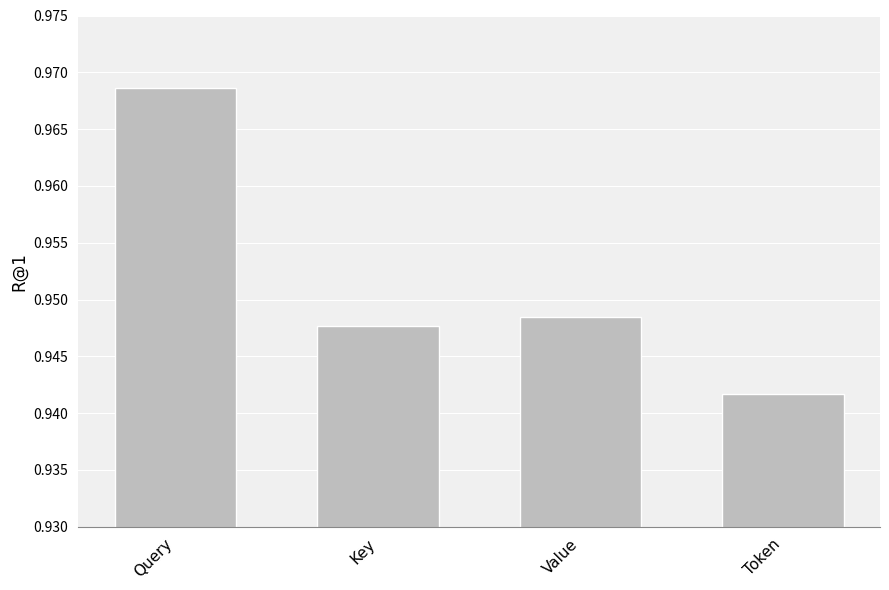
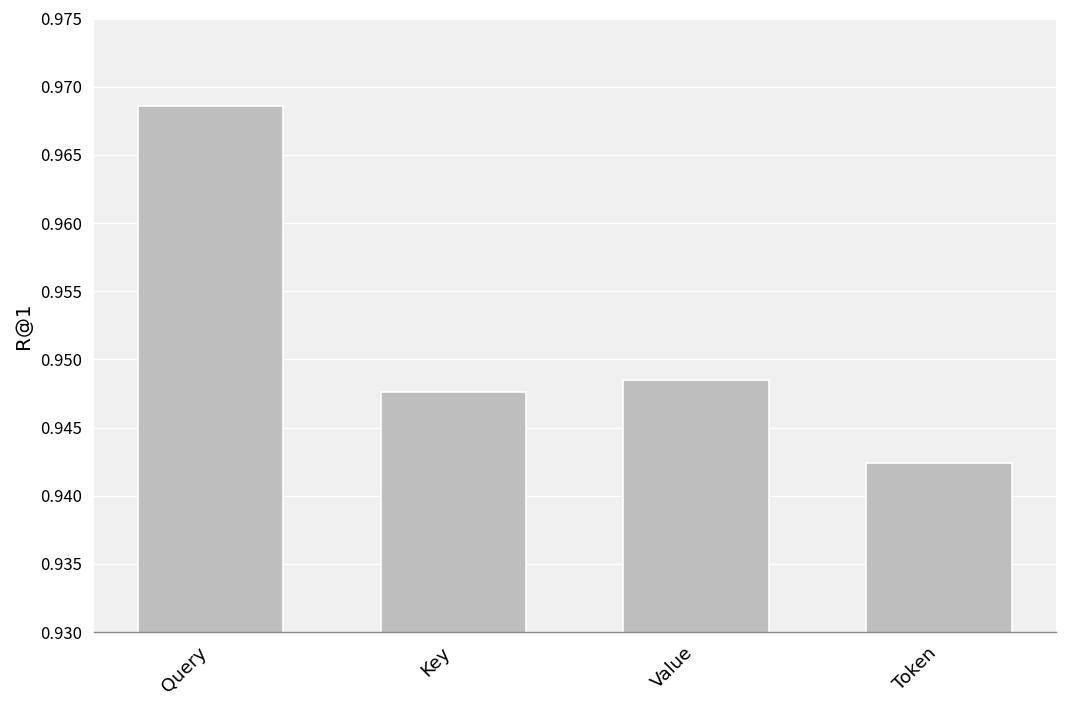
Token: 0.9417 -> 0.9424
